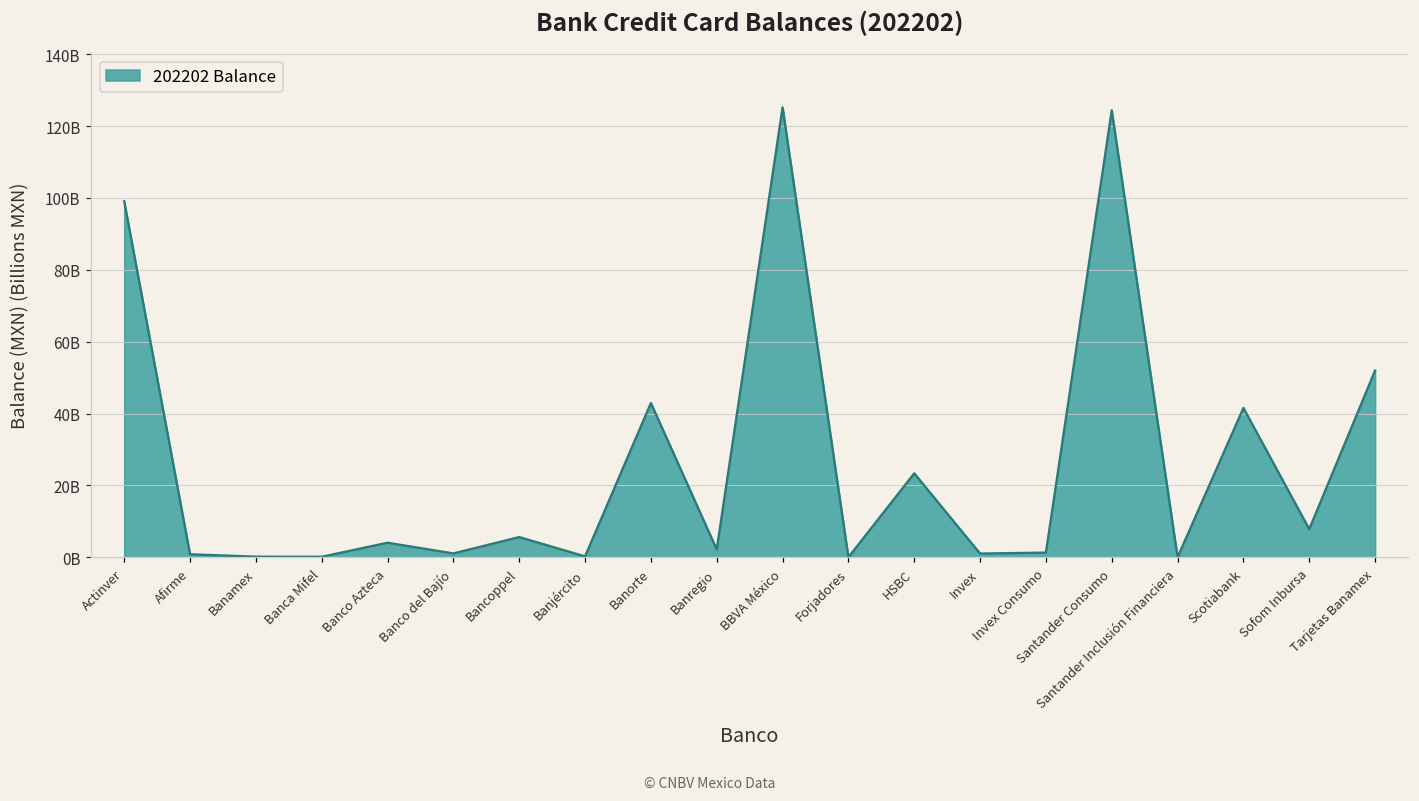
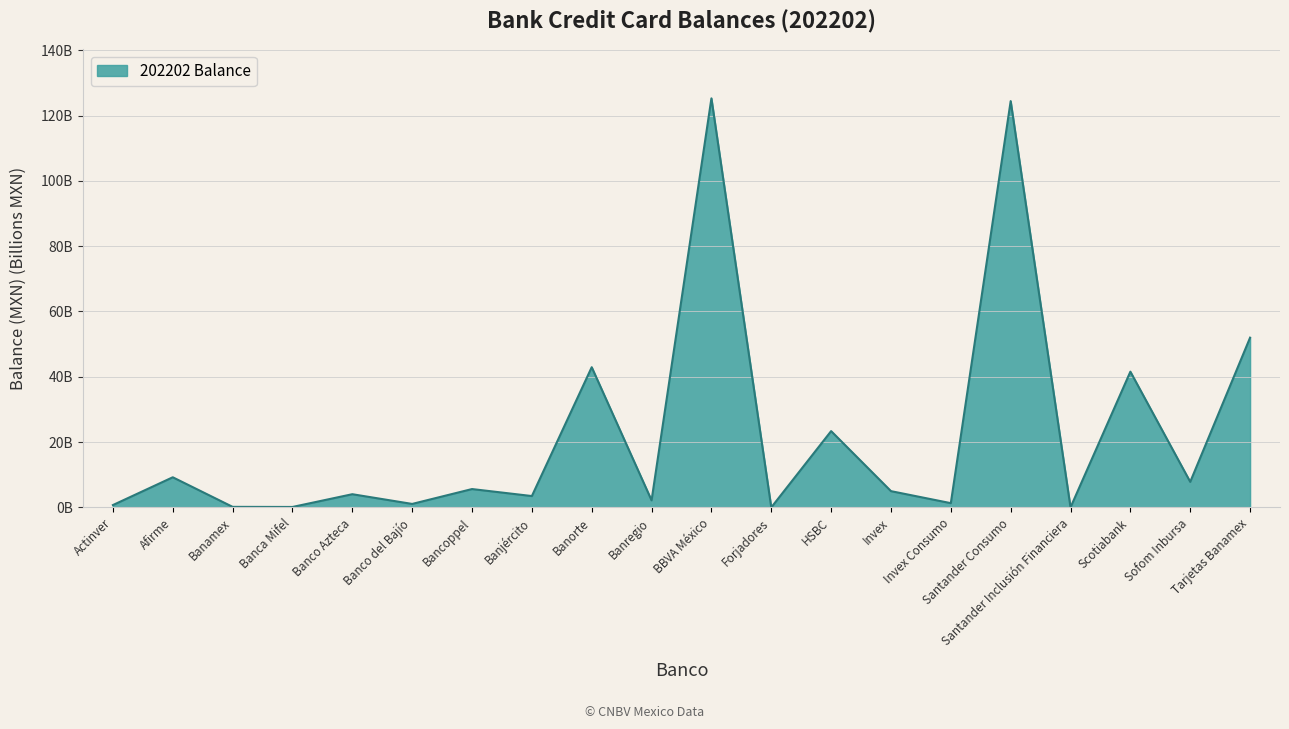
Actinver: 99000000000 -> 1000000000
Afirme: 1000000000 -> 9000000000
Banjército: 0 -> 3000000000
Invex: 1000000000 -> 5000000000
